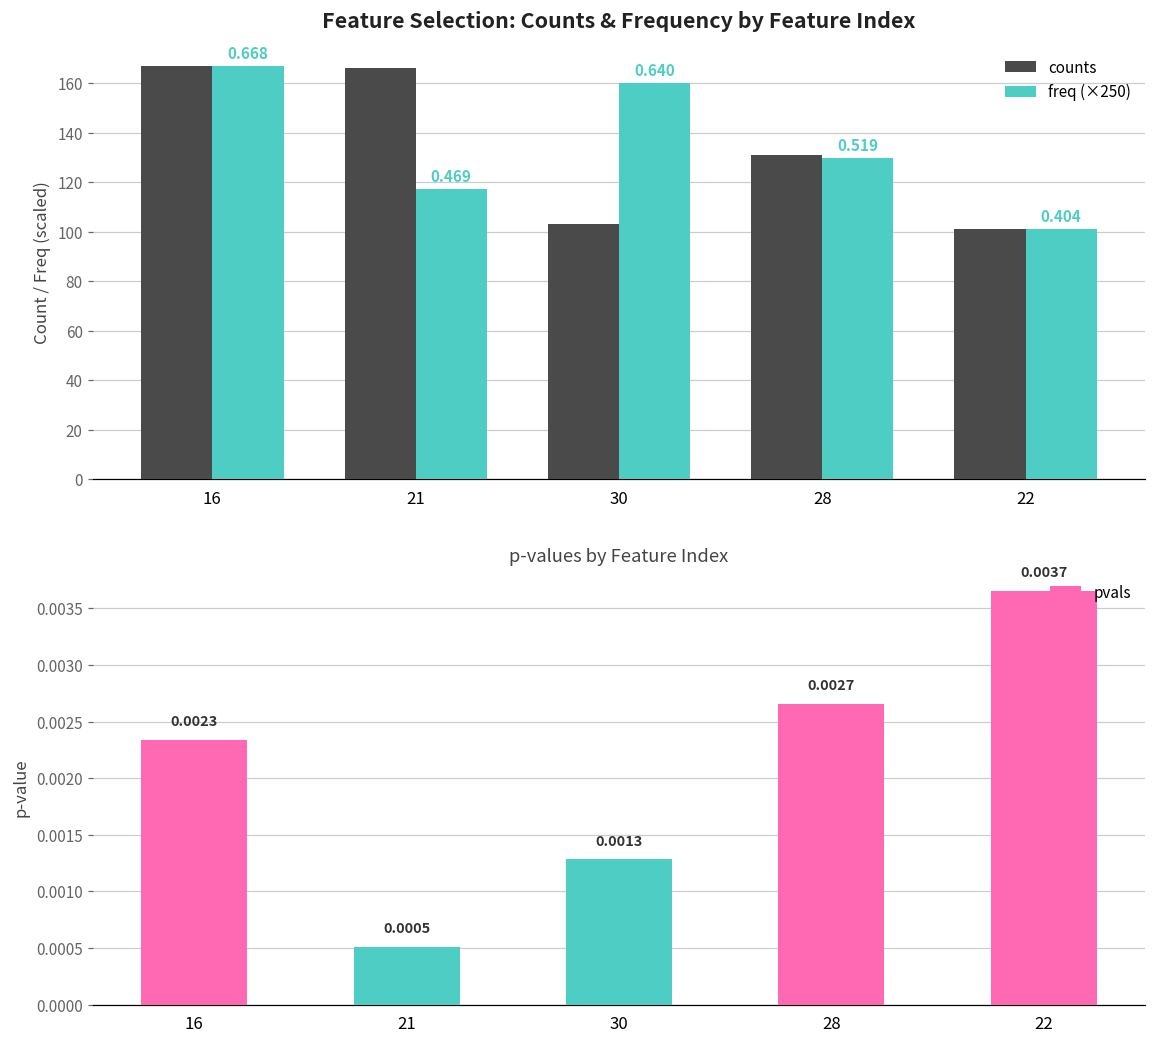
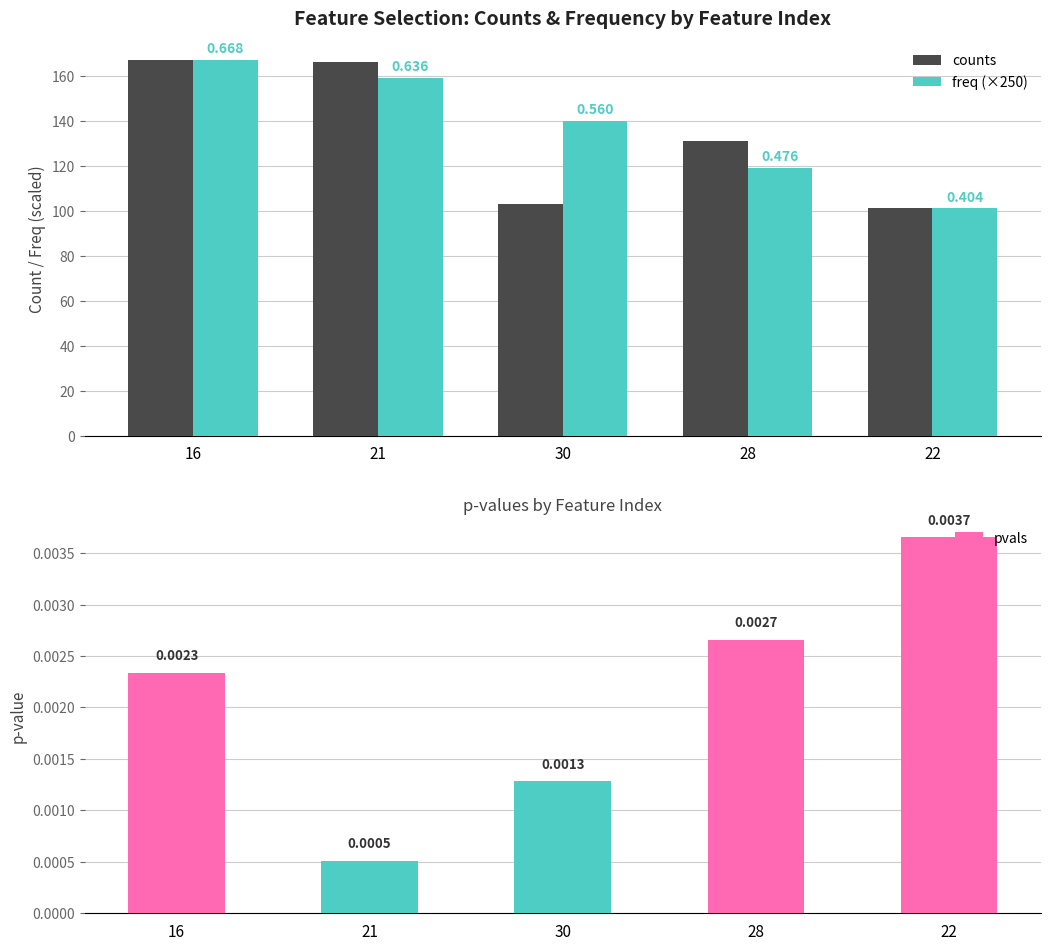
Feature Selection: Counts & Frequency by Feature Index, freq (×250), 21: 0.469 -> 0.636
Feature Selection: Counts & Frequency by Feature Index, freq (×250), 30: 0.640 -> 0.560
Feature Selection: Counts & Frequency by Feature Index, freq (×250), 28: 0.519 -> 0.476
